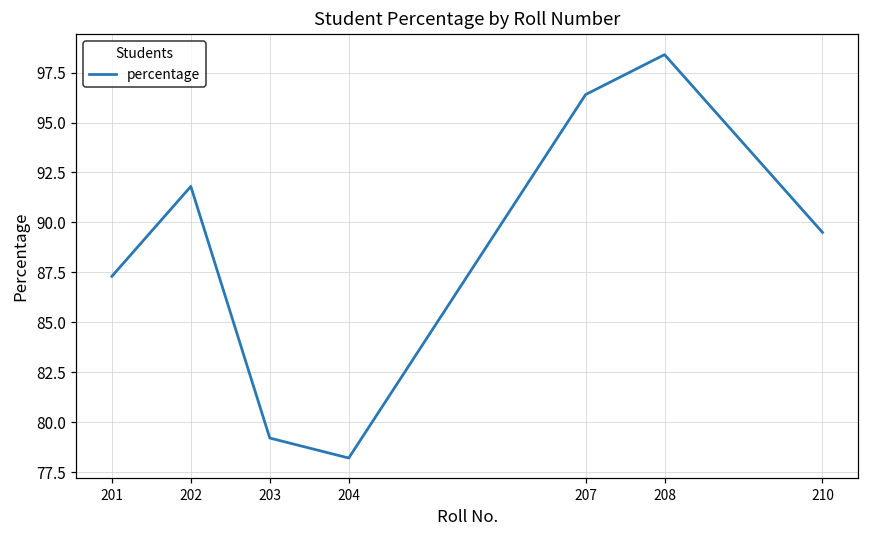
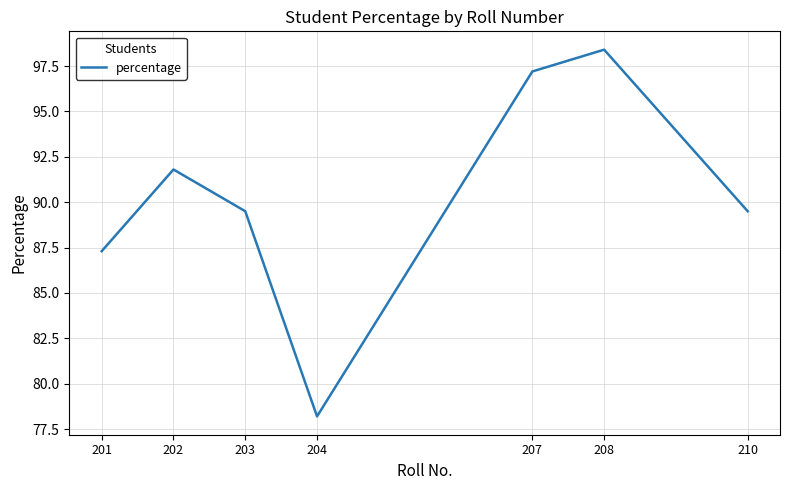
203: 79.2 -> 89.5
207: 96.4 -> 97.2
